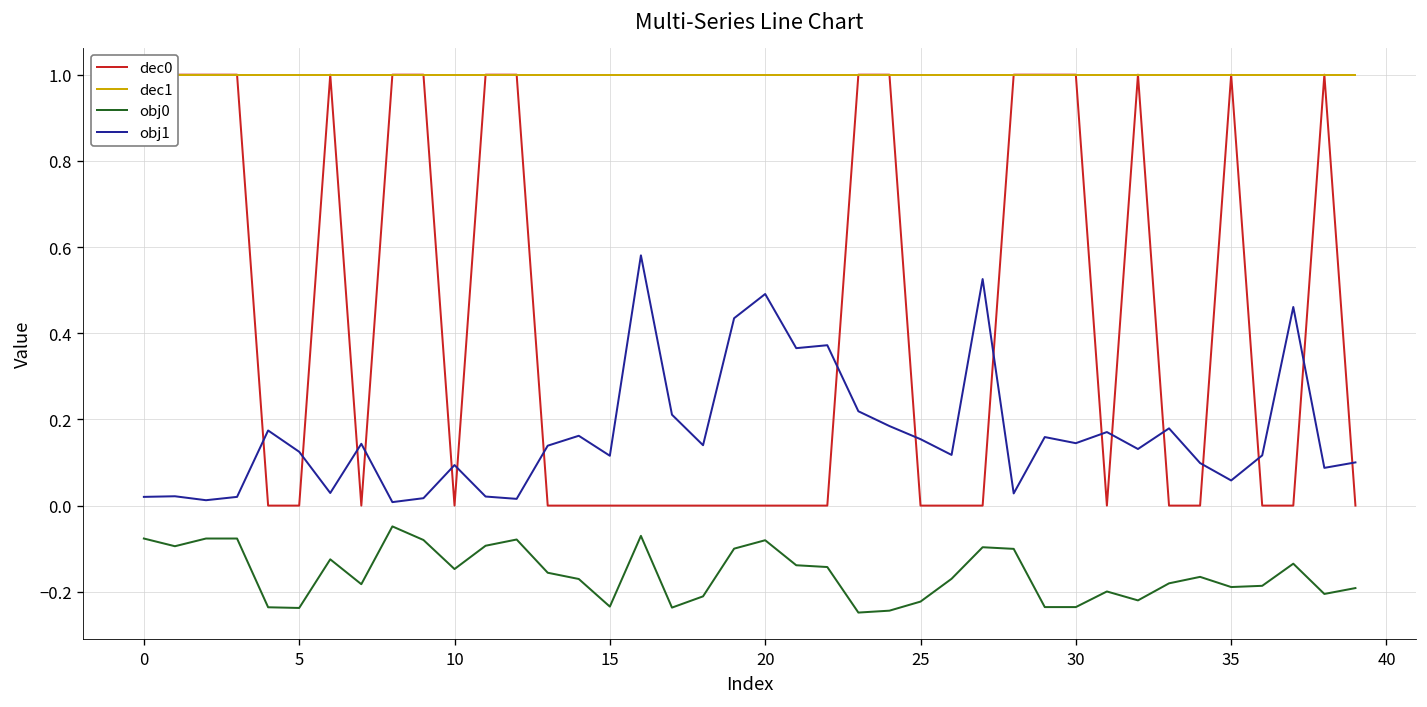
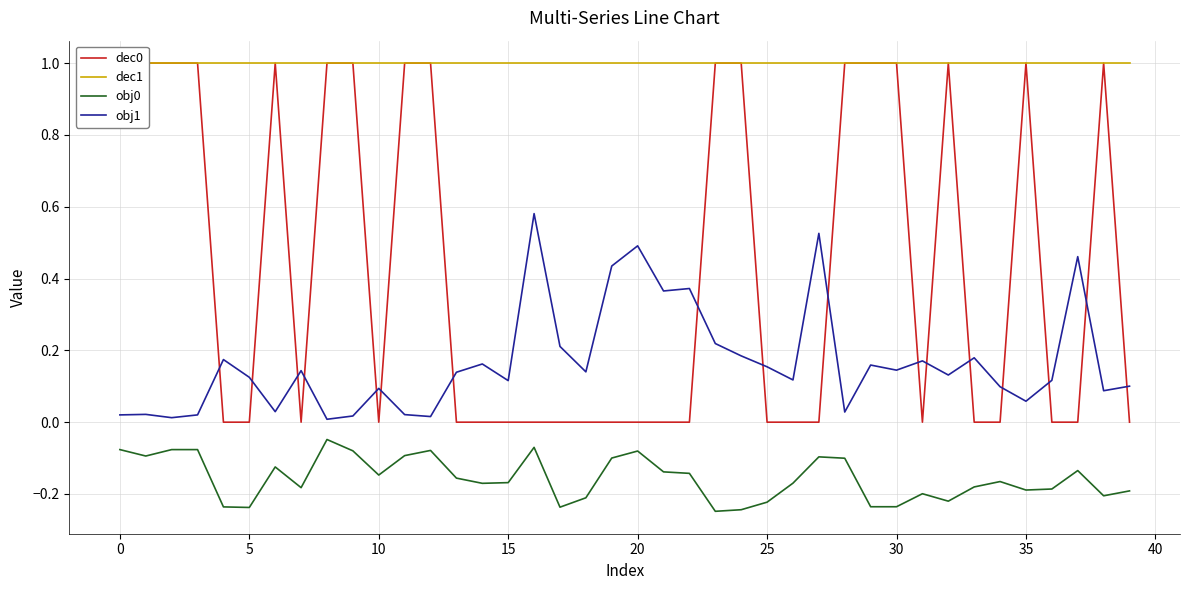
obj0, 15: -0.23 -> -0.17
